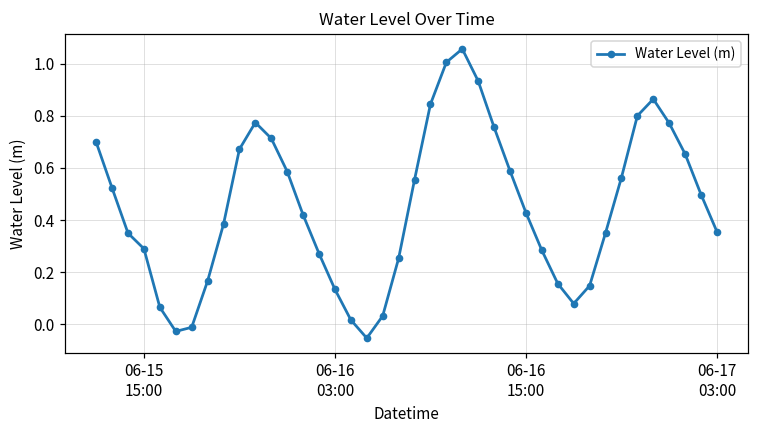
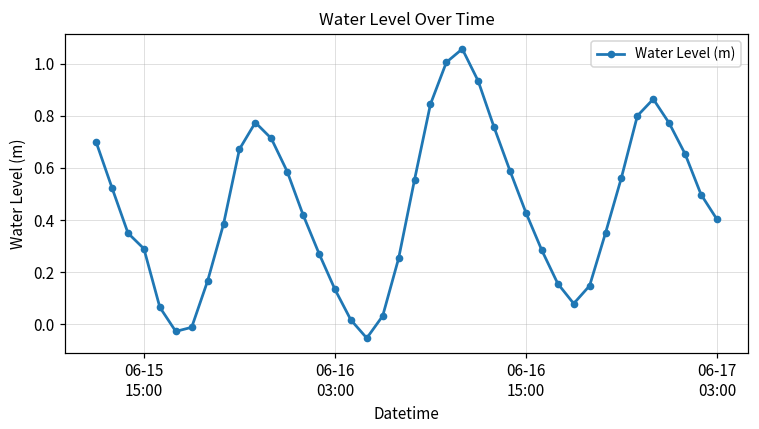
06-17 03:00: 0.36 -> 0.40
